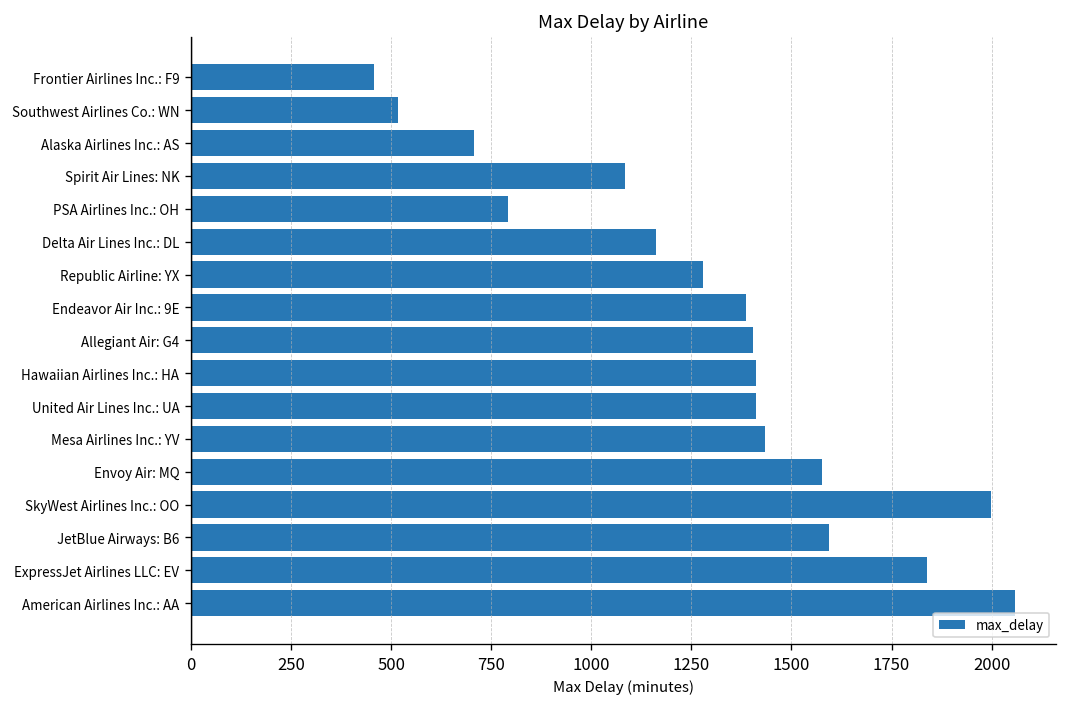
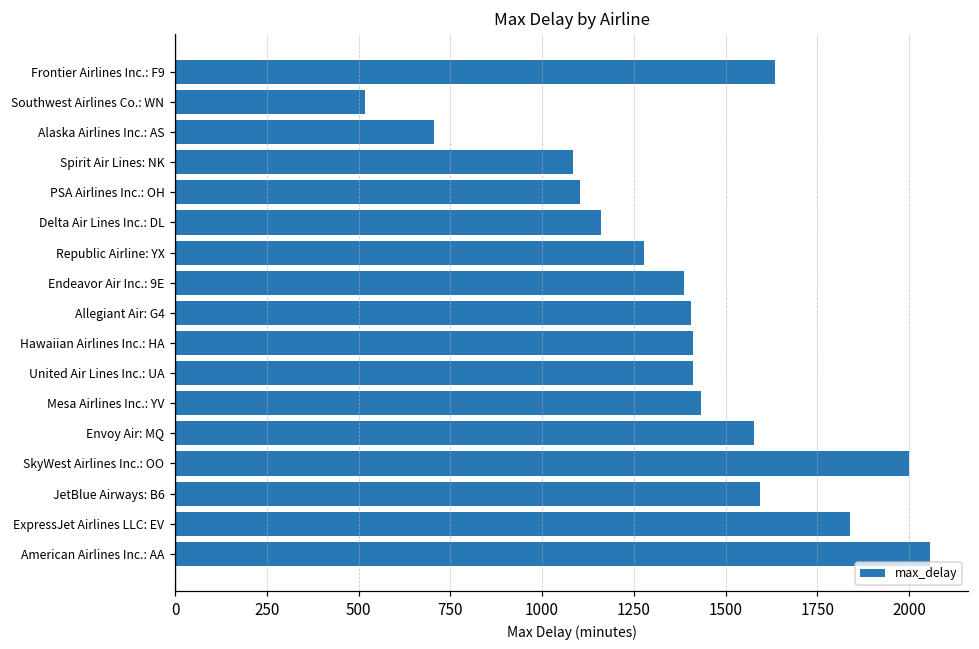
Frontier Airlines Inc.: F9: 460 -> 1640
PSA Airlines Inc.: OH: 790 -> 1100
